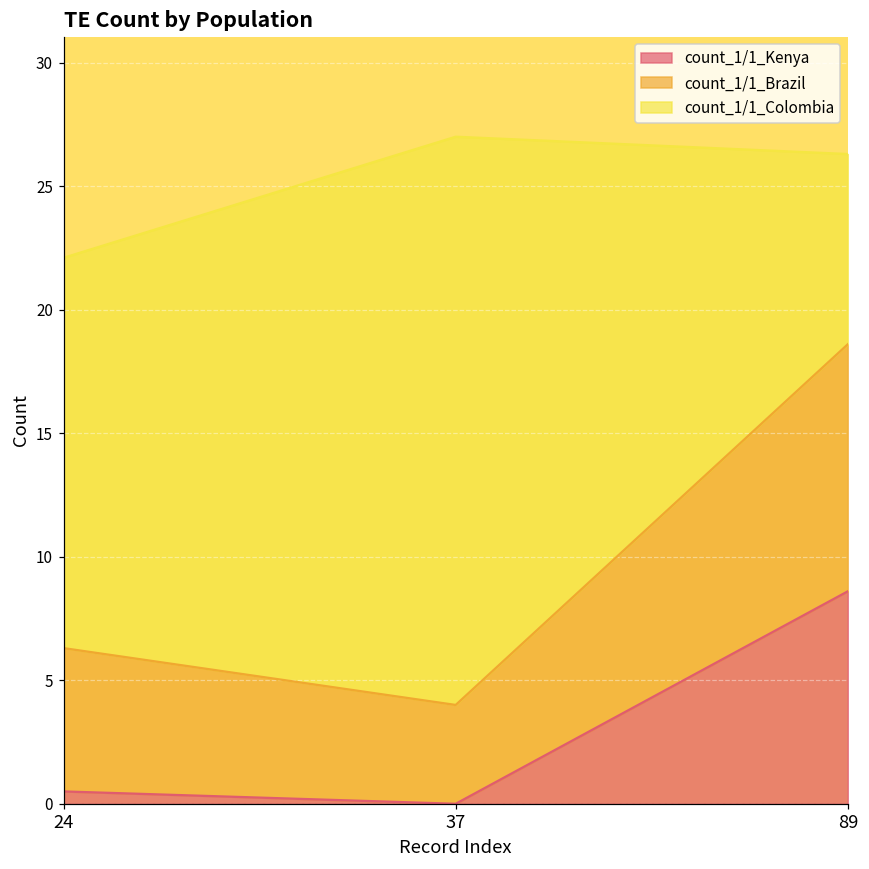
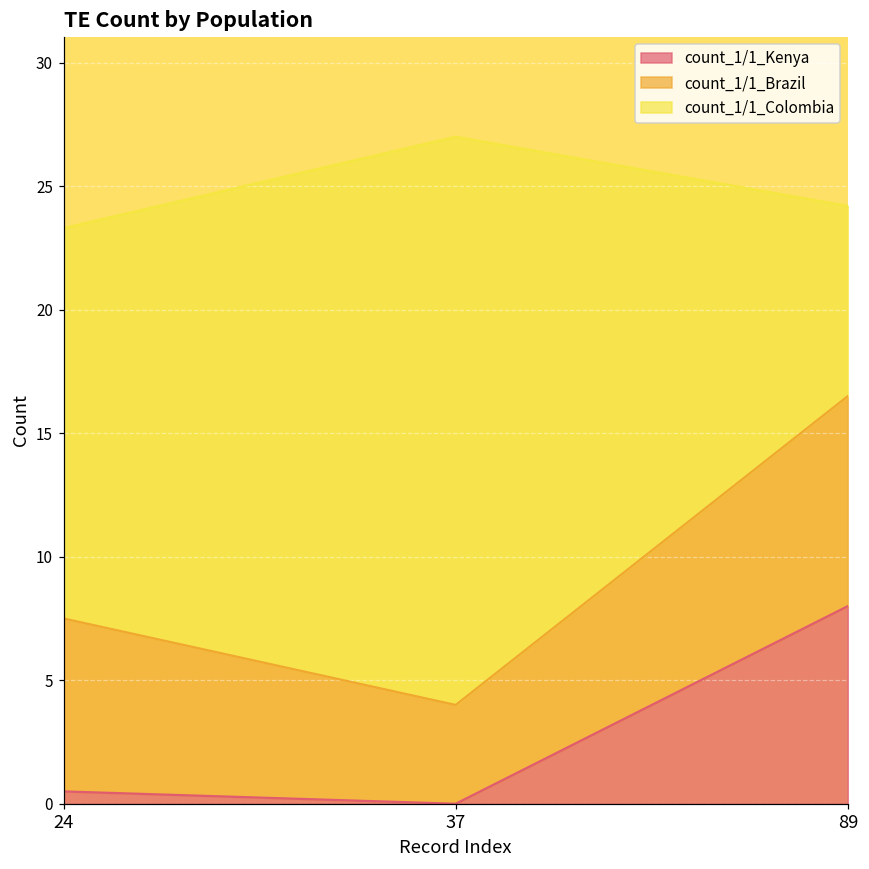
count_1/1_Brazil, 24: 5.8 -> 7.0
count_1/1_Kenya, 89: 8.6 -> 8.0
count_1/1_Brazil, 89: 10.0 -> 8.5
